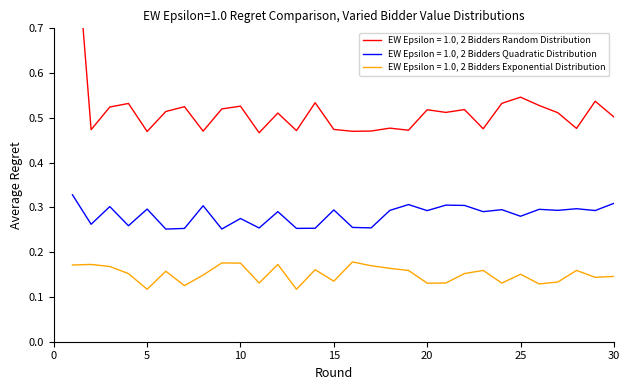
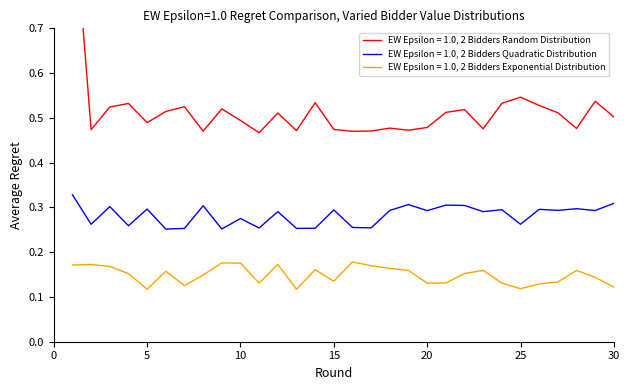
EW Epsilon = 1.0, 2 Bidders Random Distribution, 5: 0.47 -> 0.49
EW Epsilon = 1.0, 2 Bidders Random Distribution, 10: 0.53 -> 0.49
EW Epsilon = 1.0, 2 Bidders Random Distribution, 20: 0.52 -> 0.48
EW Epsilon = 1.0, 2 Bidders Quadratic Distribution, 25: 0.28 -> 0.26
EW Epsilon = 1.0, 2 Bidders Exponential Distribution, 25: 0.15 -> 0.12
EW Epsilon = 1.0, 2 Bidders Exponential Distribution, 30: 0.15 -> 0.12
